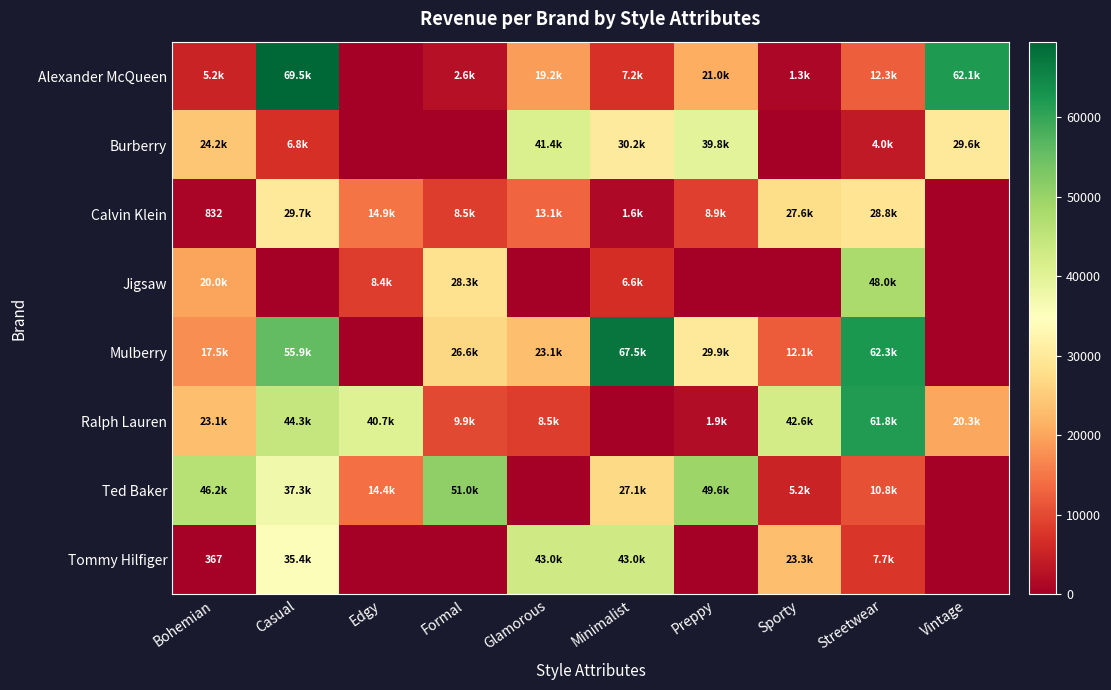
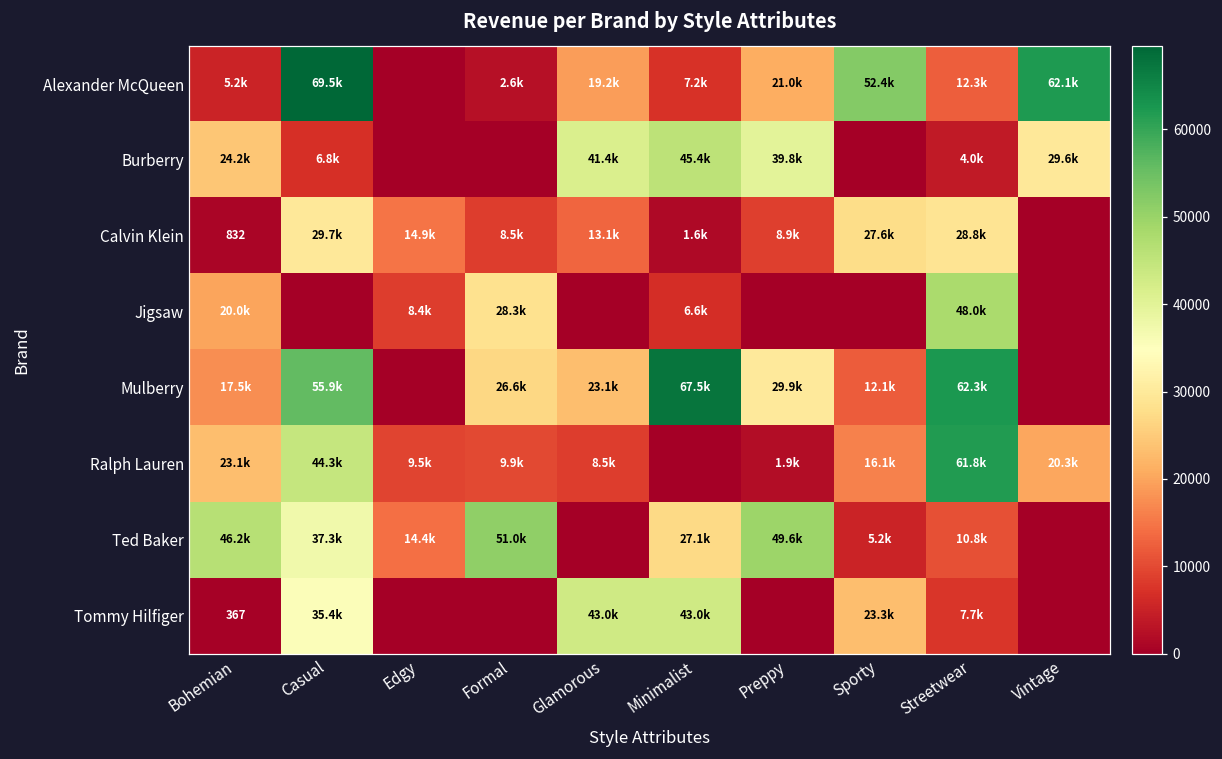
Alexander McQueen, Sporty: 1.3k -> 52.4k
Burberry, Minimalist: 30.2k -> 45.4k
Ralph Lauren, Edgy: 40.7k -> 9.5k
Ralph Lauren, Sporty: 42.6k -> 16.1k
